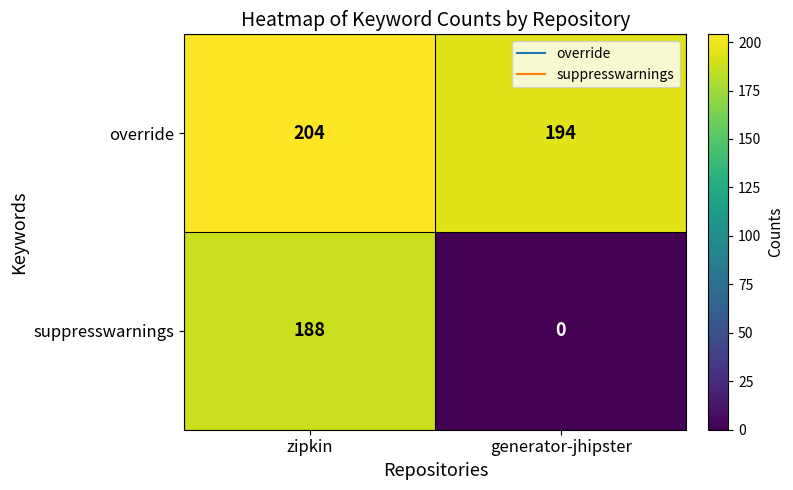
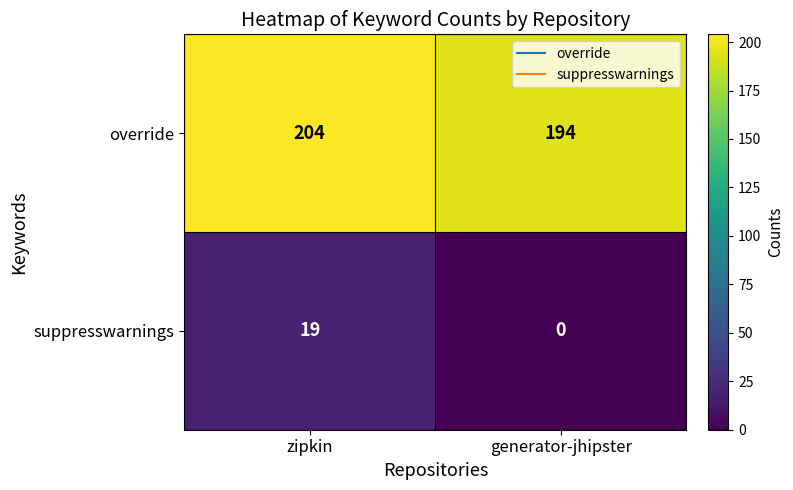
suppresswarnings, zipkin: 188 -> 19
